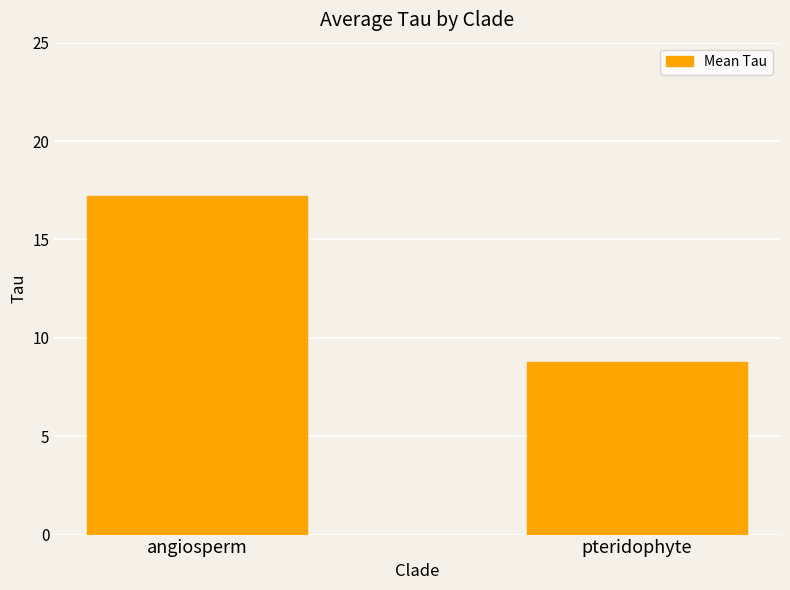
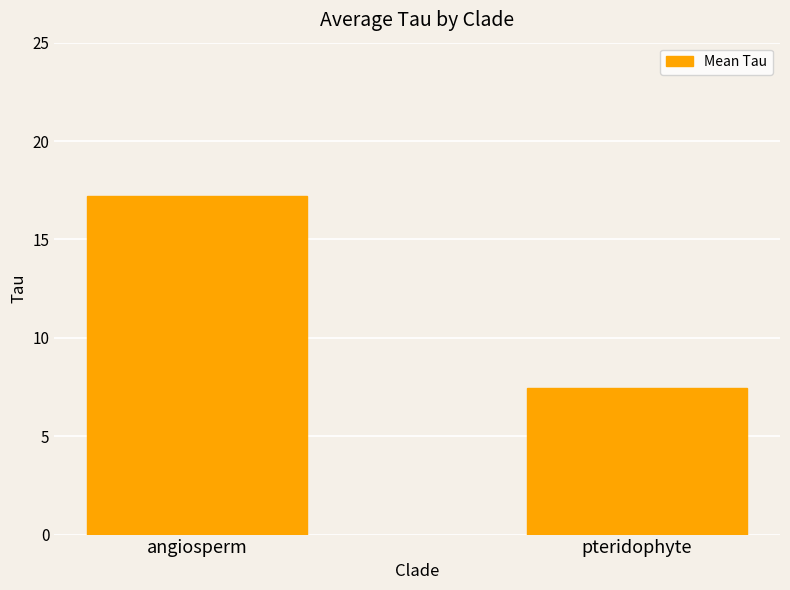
pteridophyte: 8.8 -> 7.5
